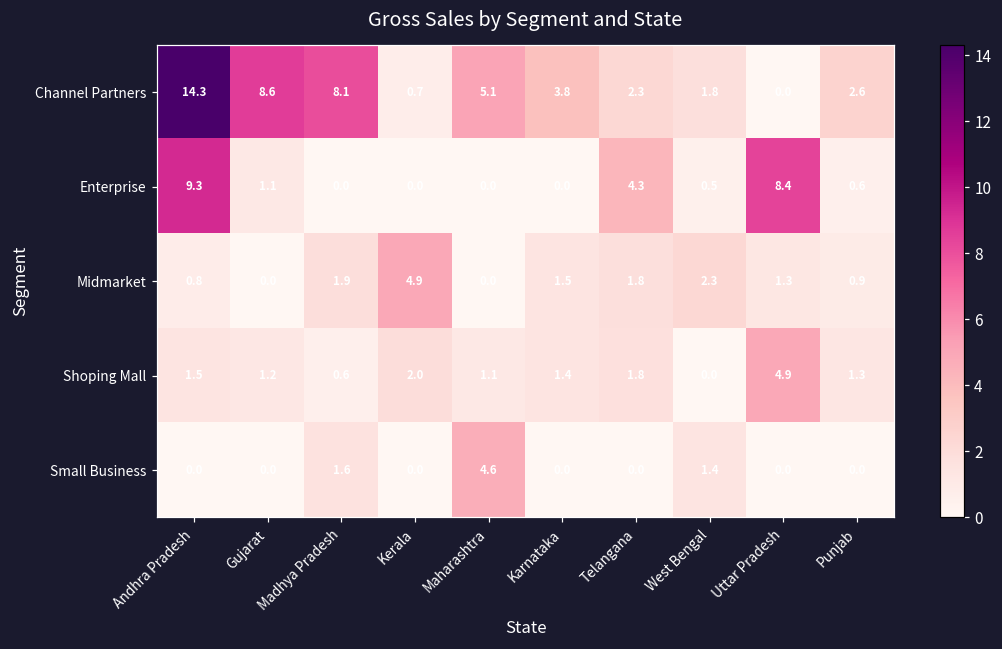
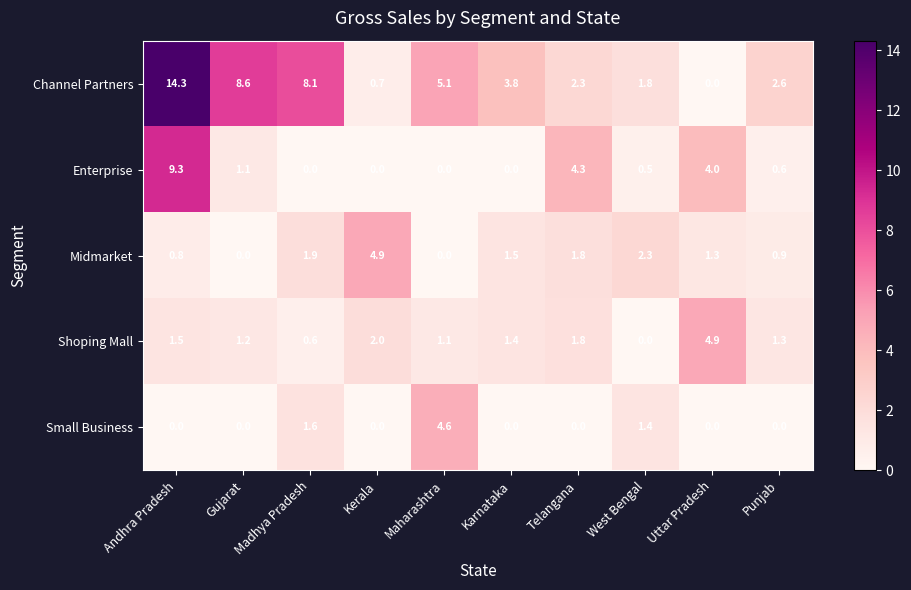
Enterprise, Uttar Pradesh: 8.4 -> 4.0
